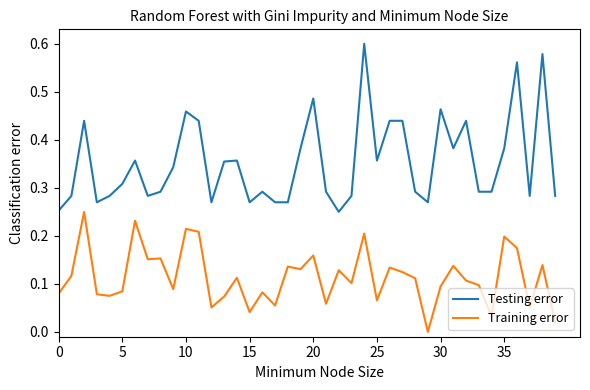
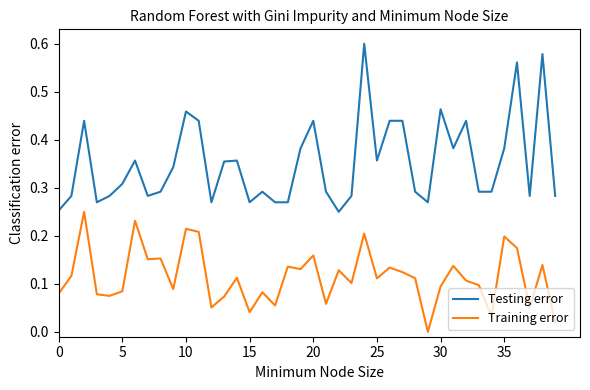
Testing error, 20: 0.49 -> 0.44
Training error, 25: 0.07 -> 0.11
